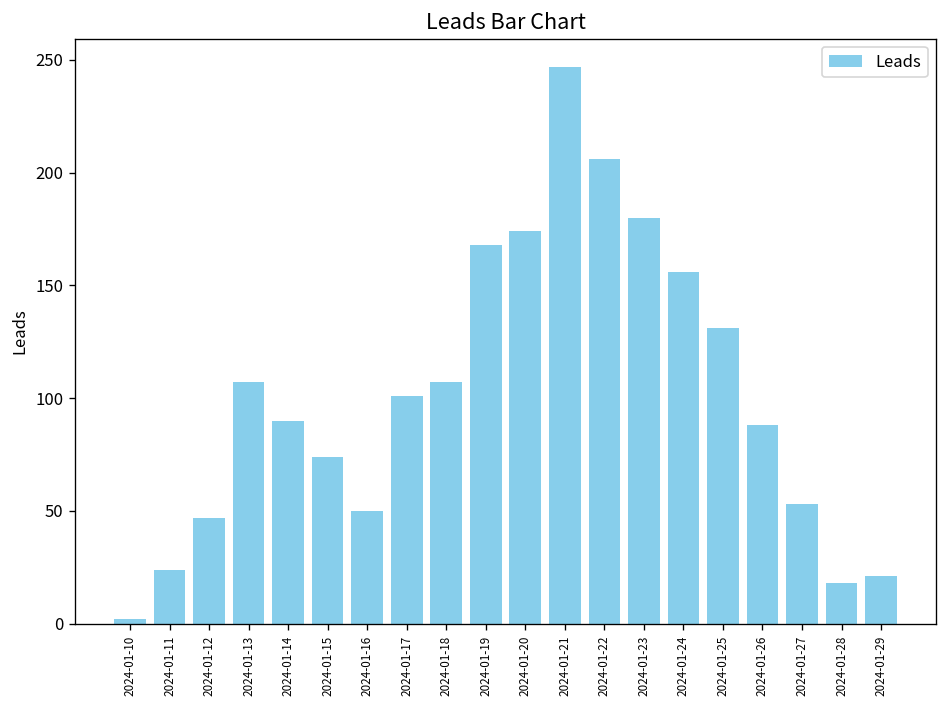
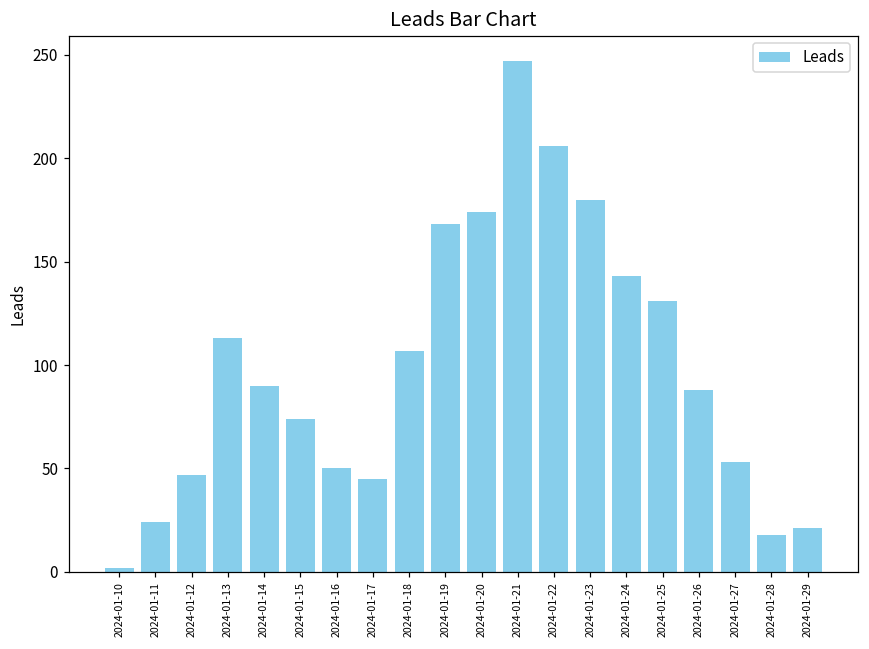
2024-01-13: 107 -> 113
2024-01-17: 101 -> 45
2024-01-24: 156 -> 143
